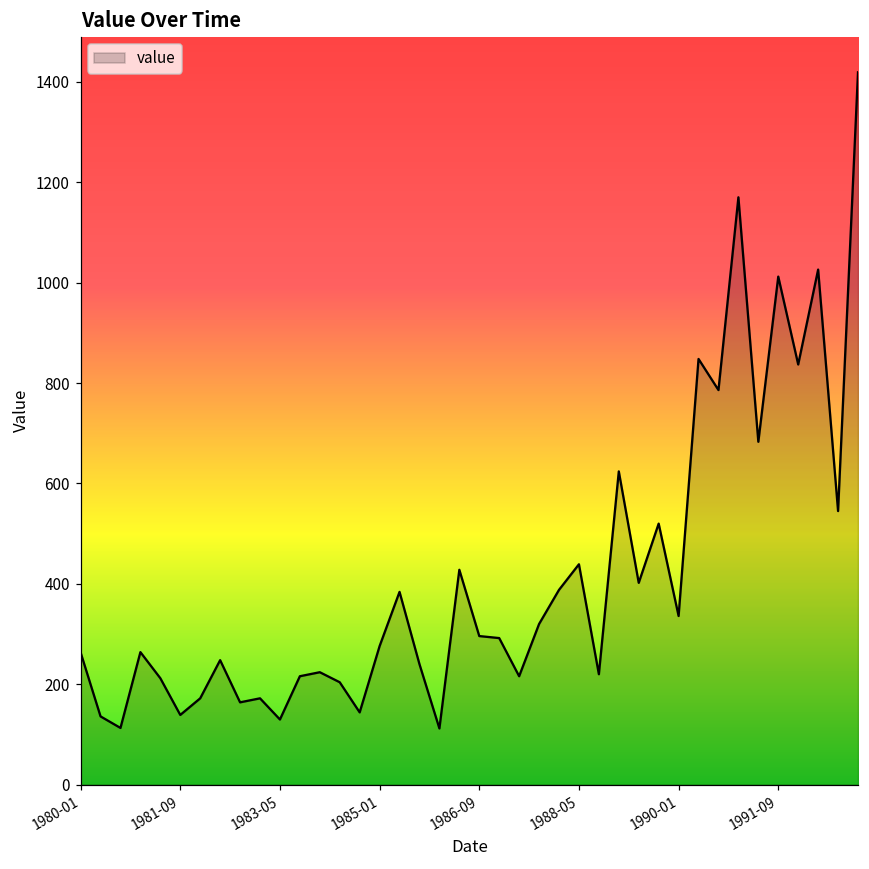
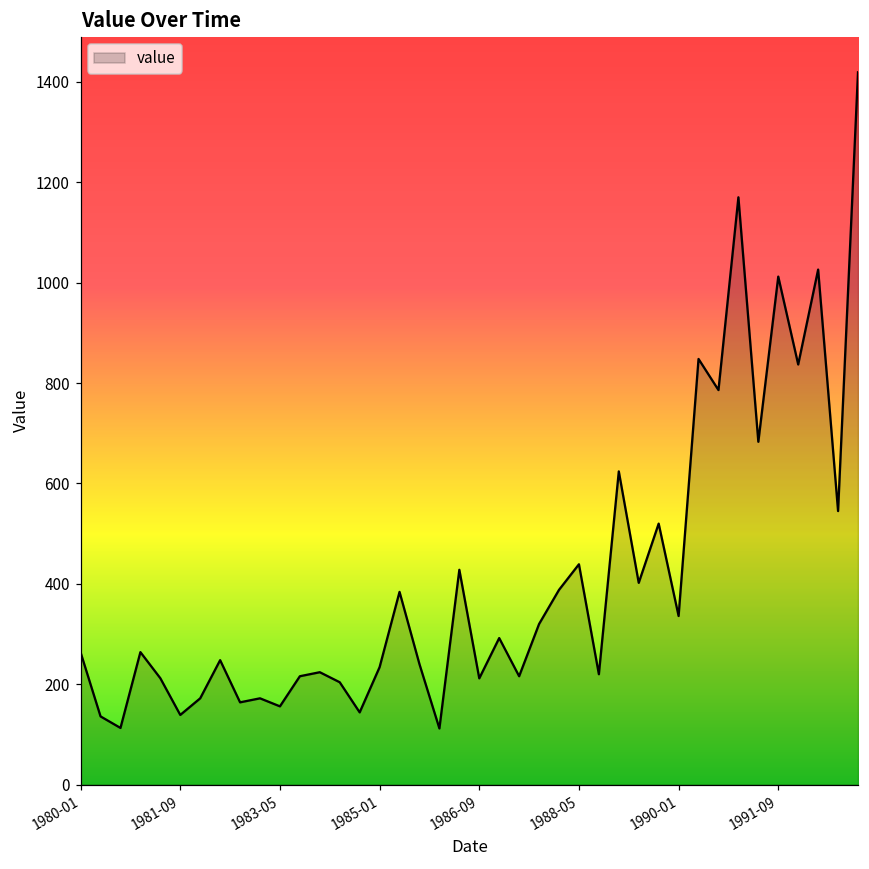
1983-05: 130 -> 160
1985-01: 280 -> 230
1986-09: 300 -> 210
